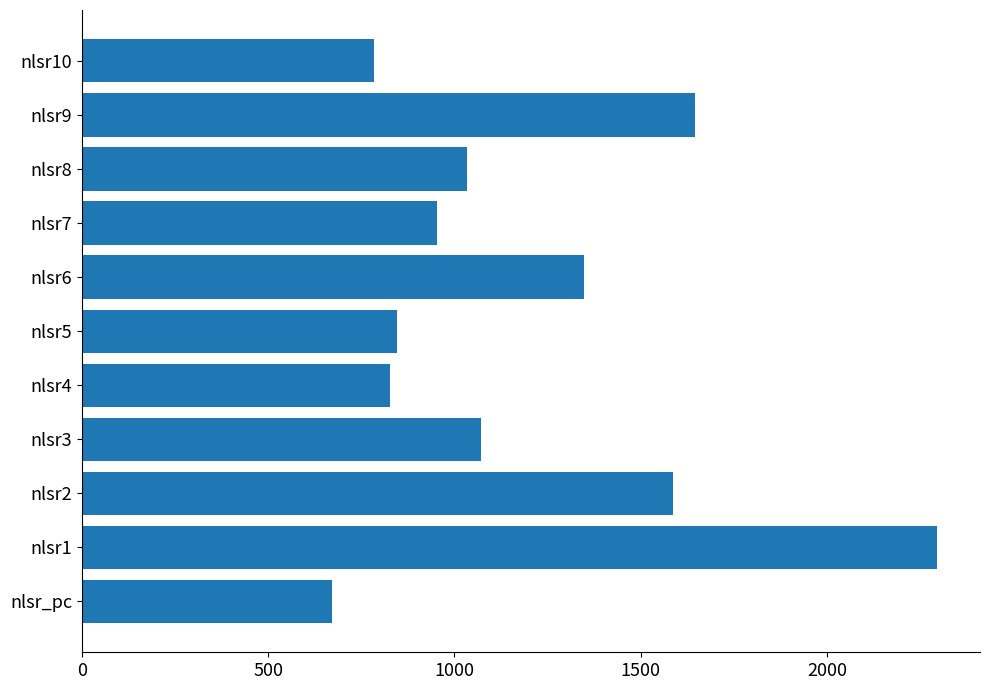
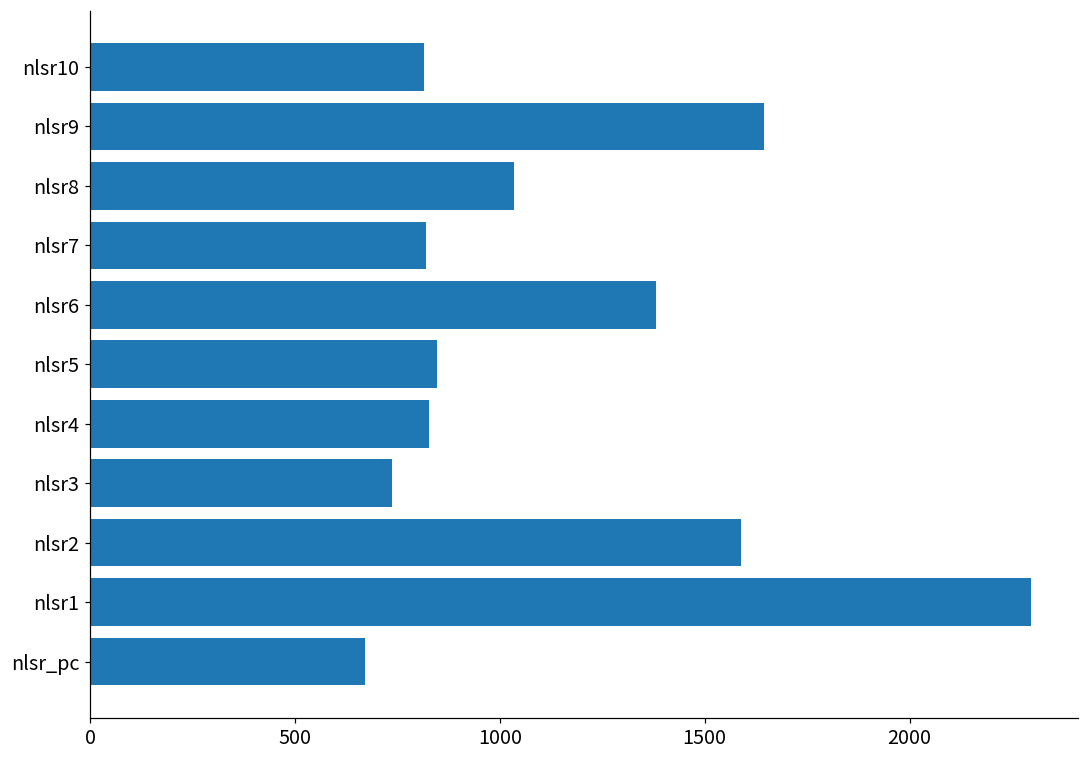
nlsr10: 780 -> 810
nlsr7: 950 -> 820
nlsr6: 1350 -> 1380
nlsr3: 1070 -> 740
